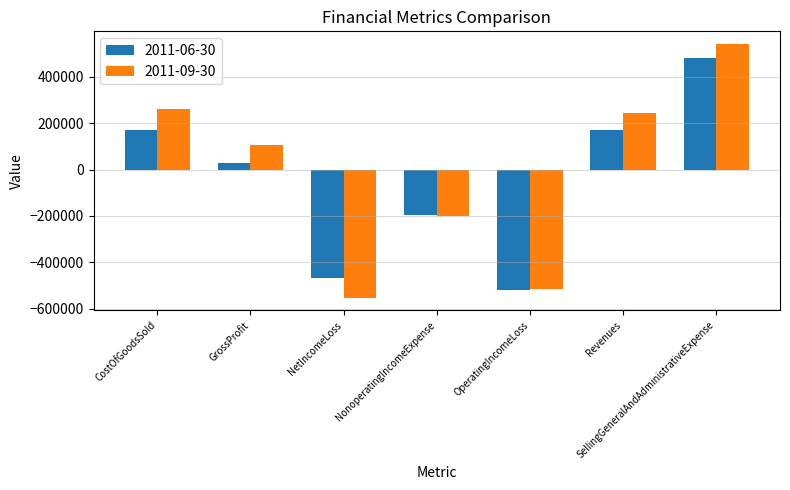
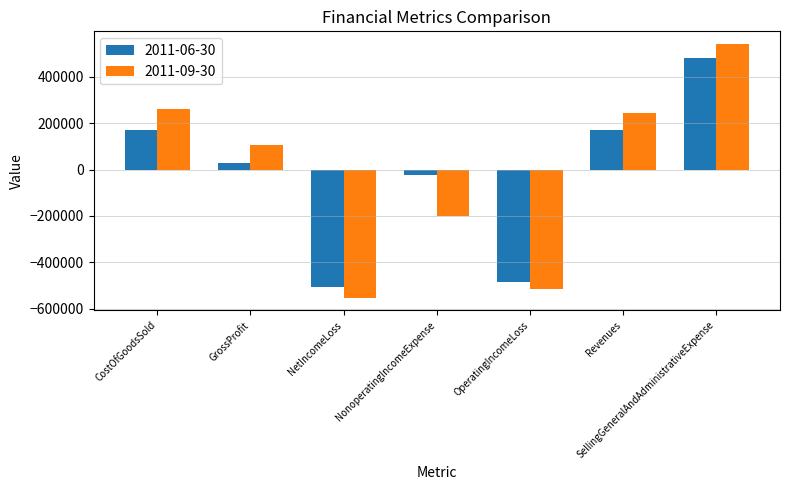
2011-06-30, NetIncomeLoss: -470000 -> -510000
2011-06-30, NonoperatingIncomeExpense: -200000 -> -20000
2011-06-30, OperatingIncomeLoss: -520000 -> -480000
